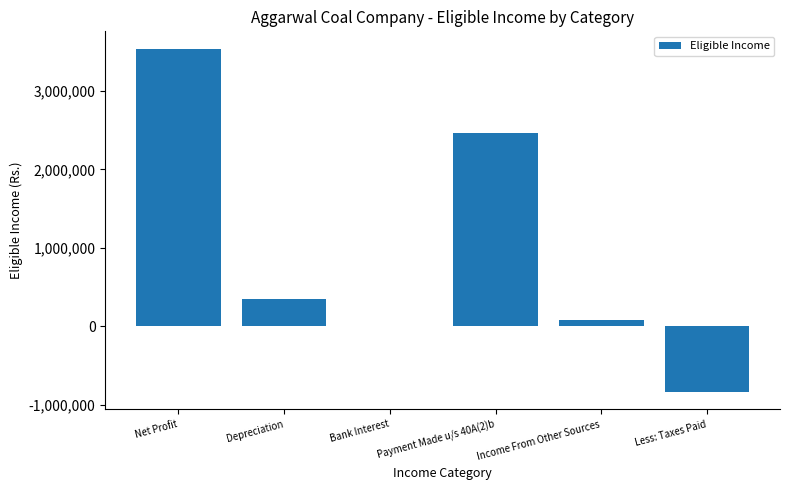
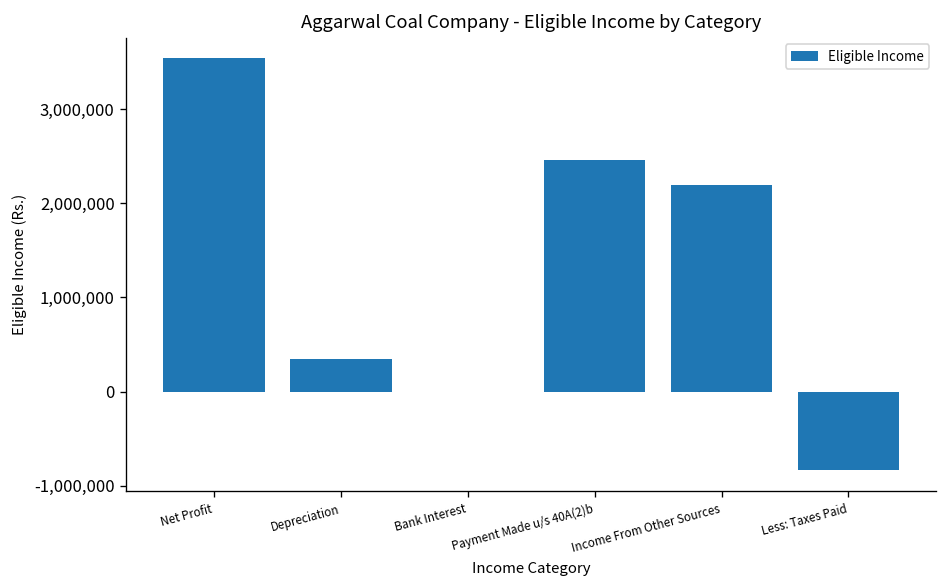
Income From Other Sources: 100,000 -> 2,200,000
